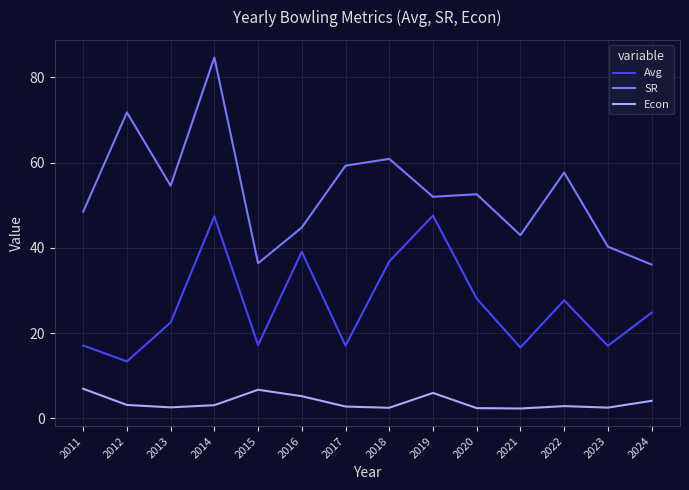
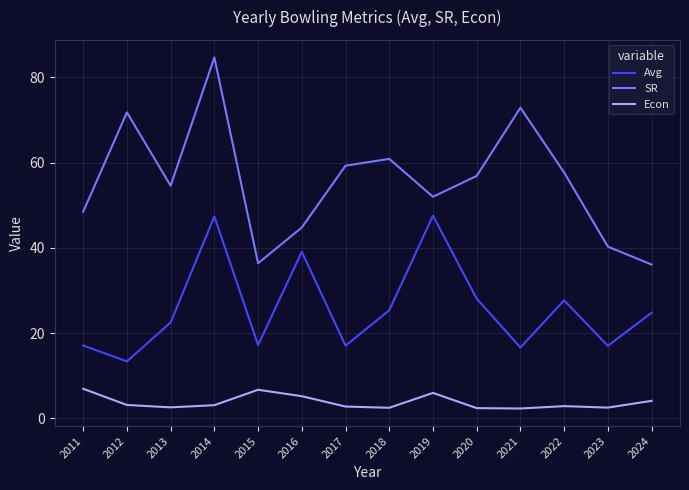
Avg, 2018: 37 -> 25
SR, 2020: 53 -> 57
SR, 2021: 43 -> 73
